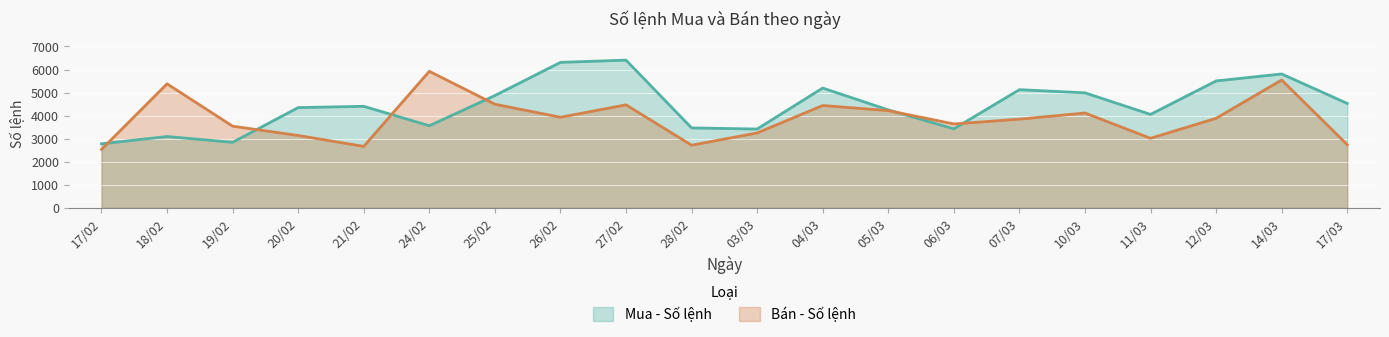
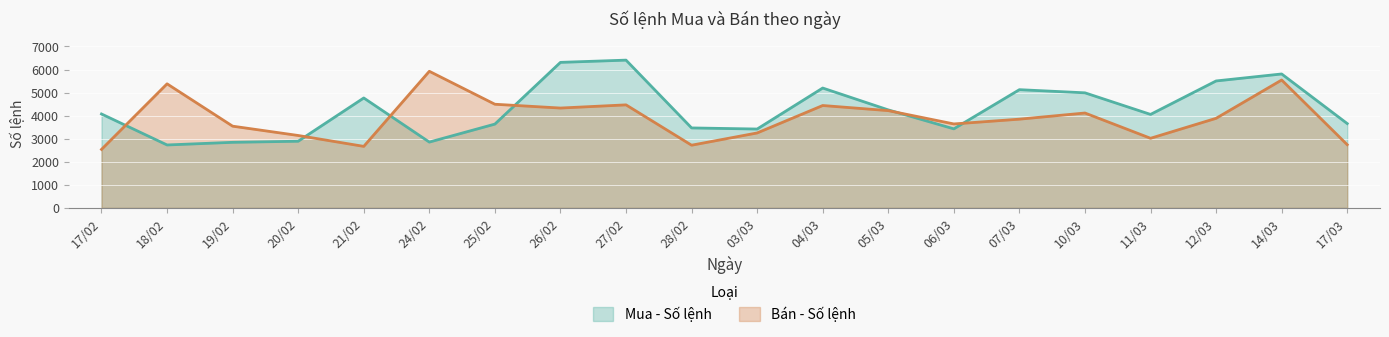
Mua - Số lệnh, 17/02: 2800 -> 4100
Mua - Số lệnh, 18/02: 3100 -> 2700
Mua - Số lệnh, 20/02: 4400 -> 2900
Mua - Số lệnh, 21/02: 4400 -> 4800
Mua - Số lệnh, 24/02: 3600 -> 2900
Mua - Số lệnh, 25/02: 4900 -> 3600
Bán - Số lệnh, 26/02: 3900 -> 4300
Mua - Số lệnh, 17/03: 4500 -> 3700
